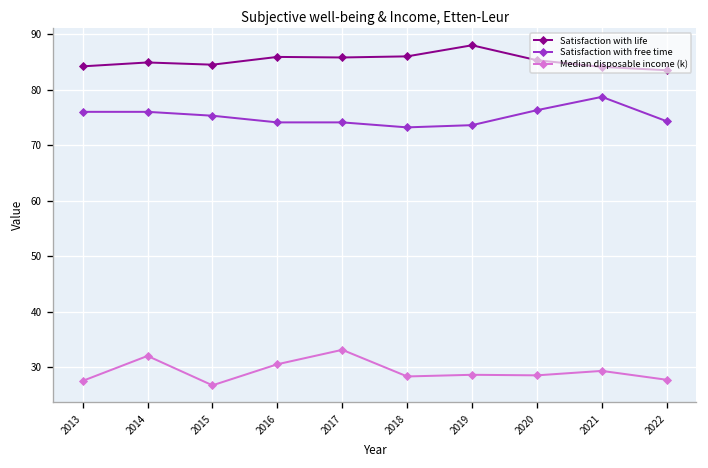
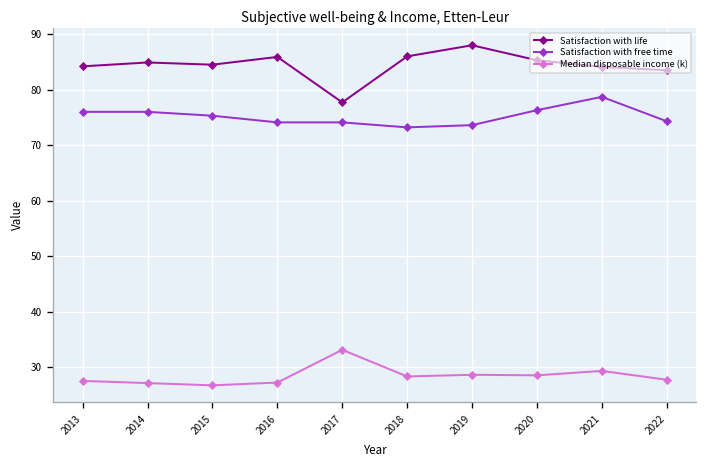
Median disposable income (k), 2014: 32 -> 27
Median disposable income (k), 2016: 31 -> 27
Satisfaction with life, 2017: 86 -> 78
